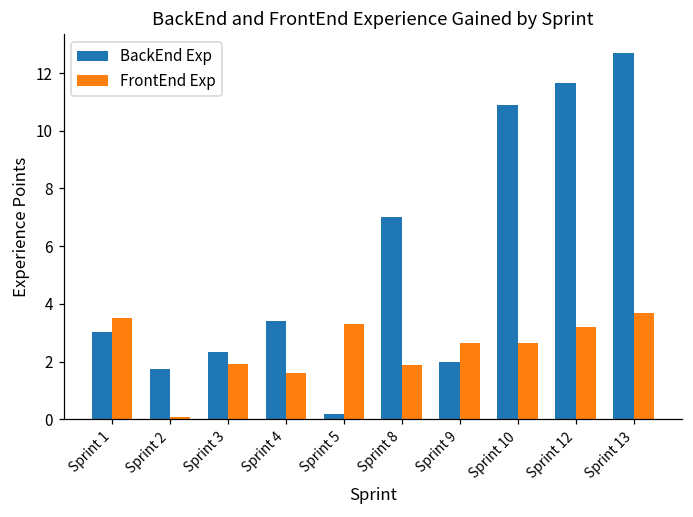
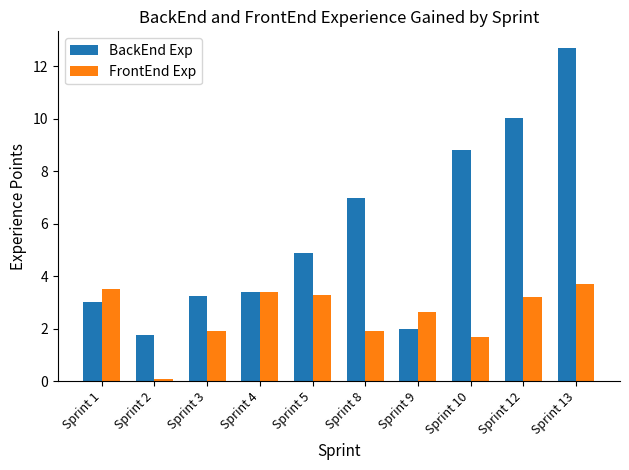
BackEnd Exp, Sprint 3: 2.4 -> 3.3
FrontEnd Exp, Sprint 4: 1.6 -> 3.4
BackEnd Exp, Sprint 5: 0.2 -> 4.9
BackEnd Exp, Sprint 10: 10.9 -> 8.8
FrontEnd Exp, Sprint 10: 2.7 -> 1.7
BackEnd Exp, Sprint 12: 11.7 -> 10.0
